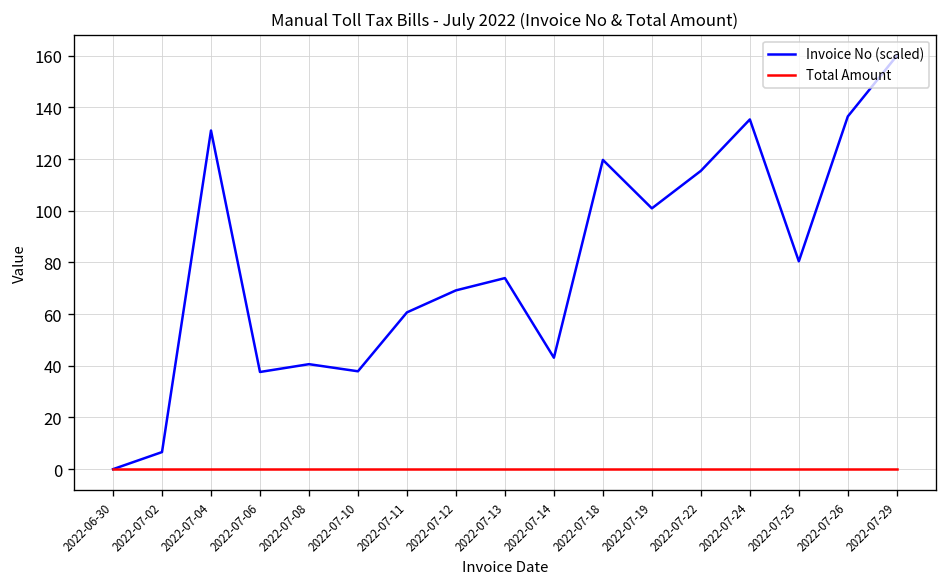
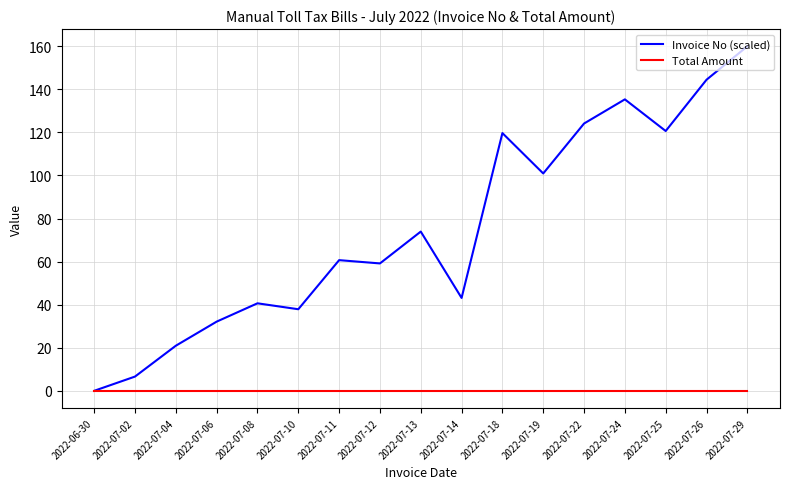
Invoice No (scaled), 2022-07-04: 131 -> 21
Invoice No (scaled), 2022-07-06: 38 -> 32
Invoice No (scaled), 2022-07-12: 69 -> 59
Invoice No (scaled), 2022-07-22: 115 -> 124
Invoice No (scaled), 2022-07-25: 80 -> 121
Invoice No (scaled), 2022-07-26: 137 -> 144
